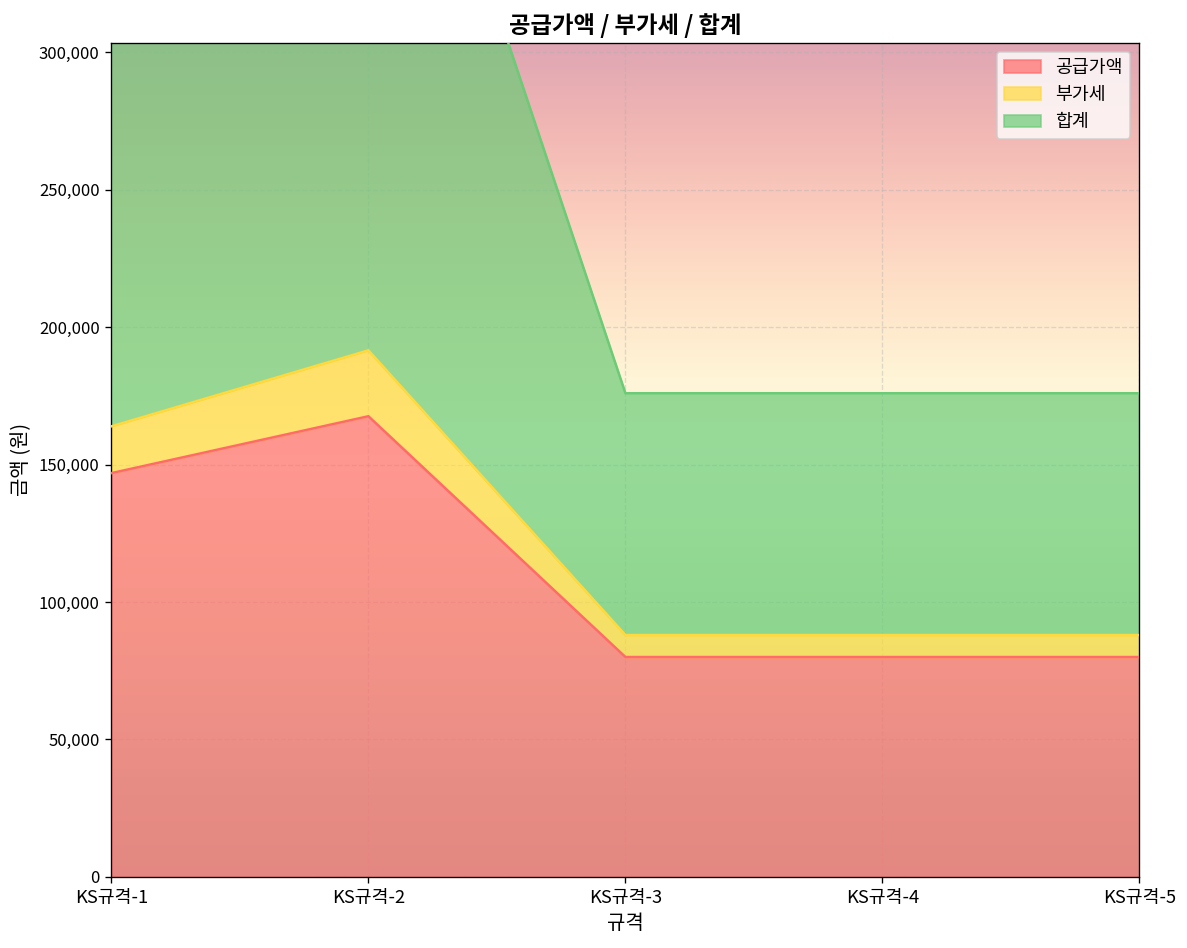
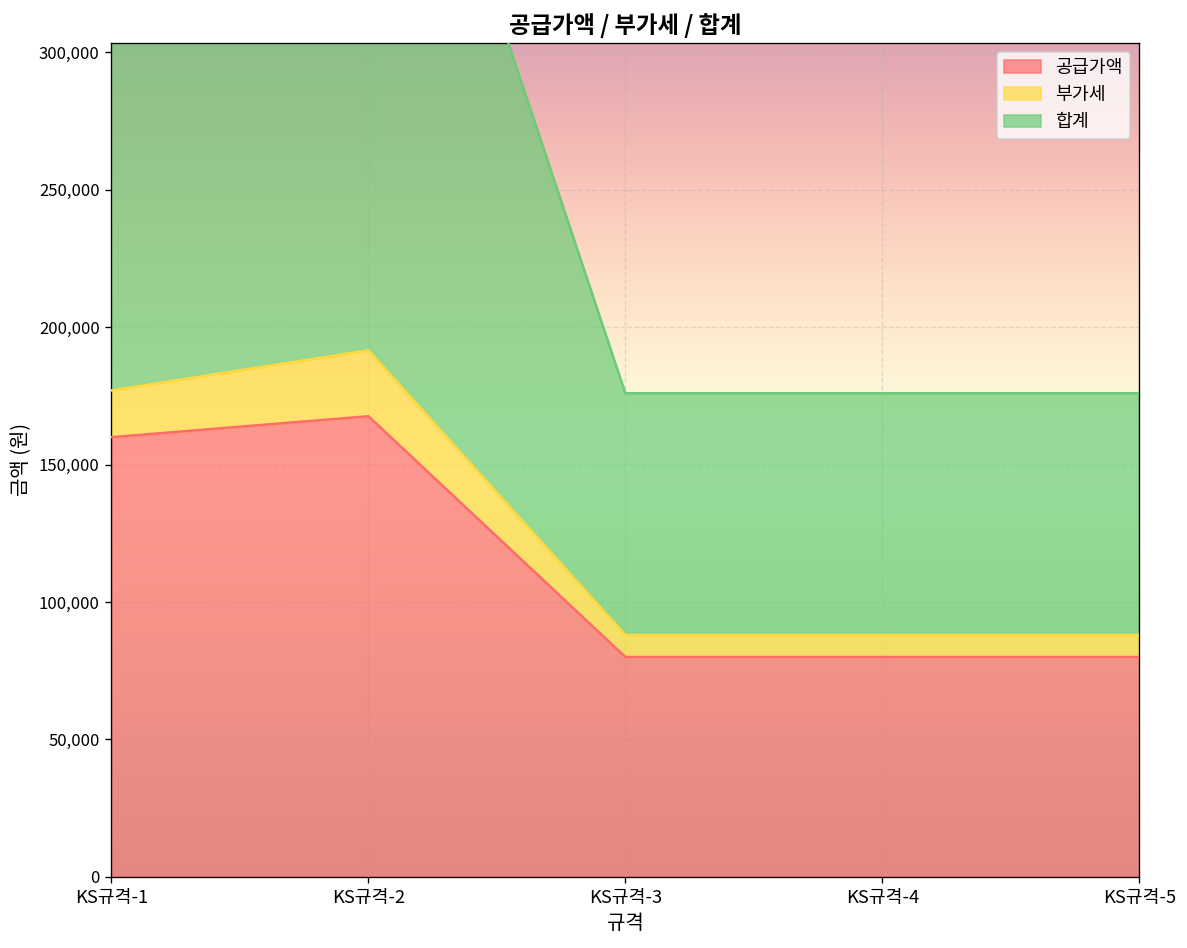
공급가액, KS규격-1: 147,000 -> 160,000
